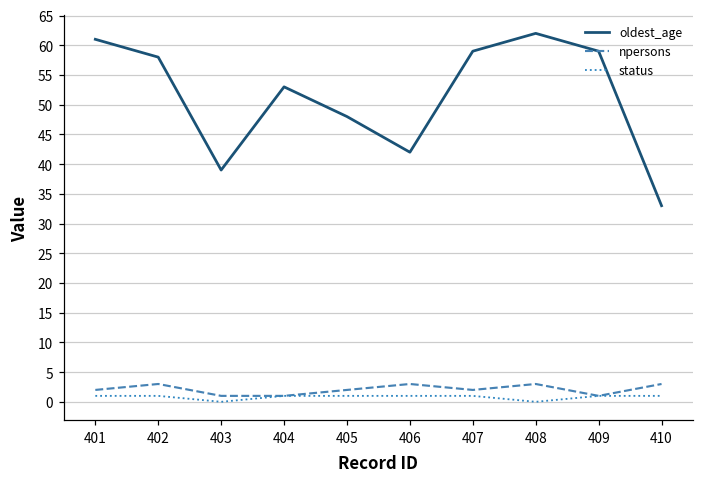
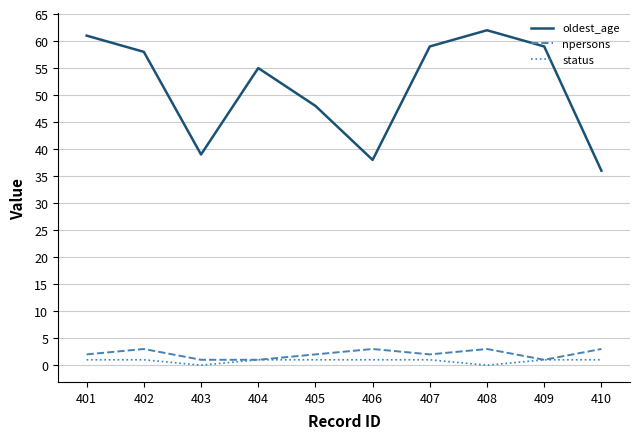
oldest_age, 404: 53 -> 55
oldest_age, 406: 42 -> 38
oldest_age, 410: 33 -> 36
